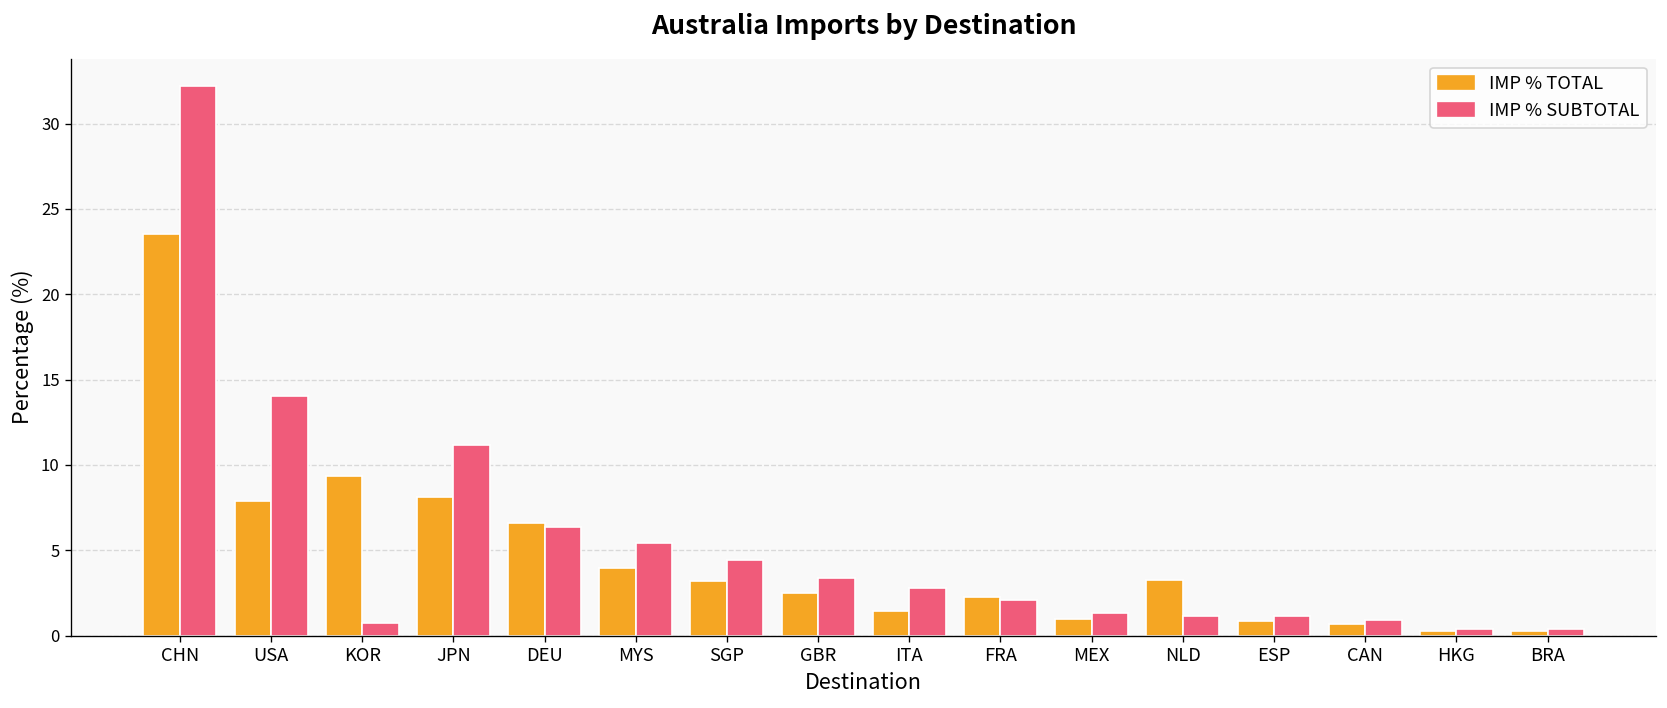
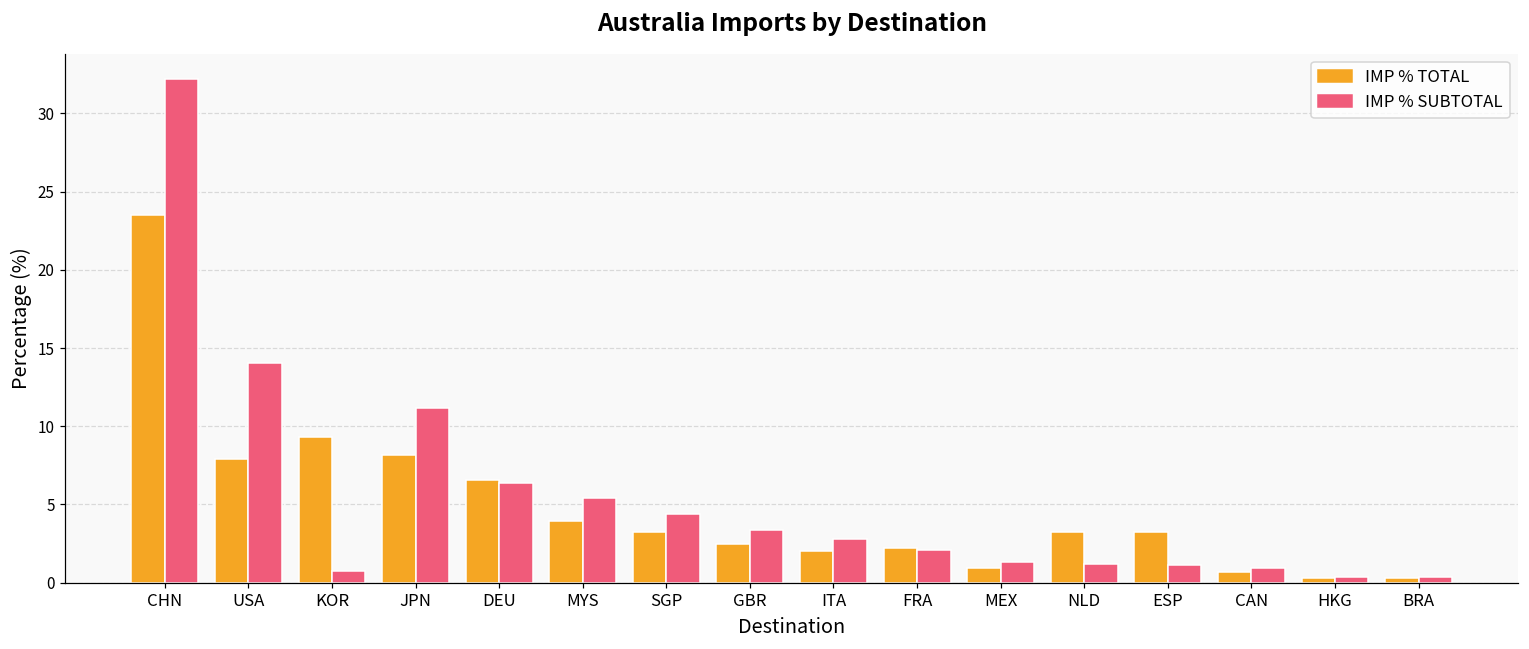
IMP % TOTAL, ITA: 1.4 -> 2.1
IMP % TOTAL, ESP: 0.8 -> 3.3
